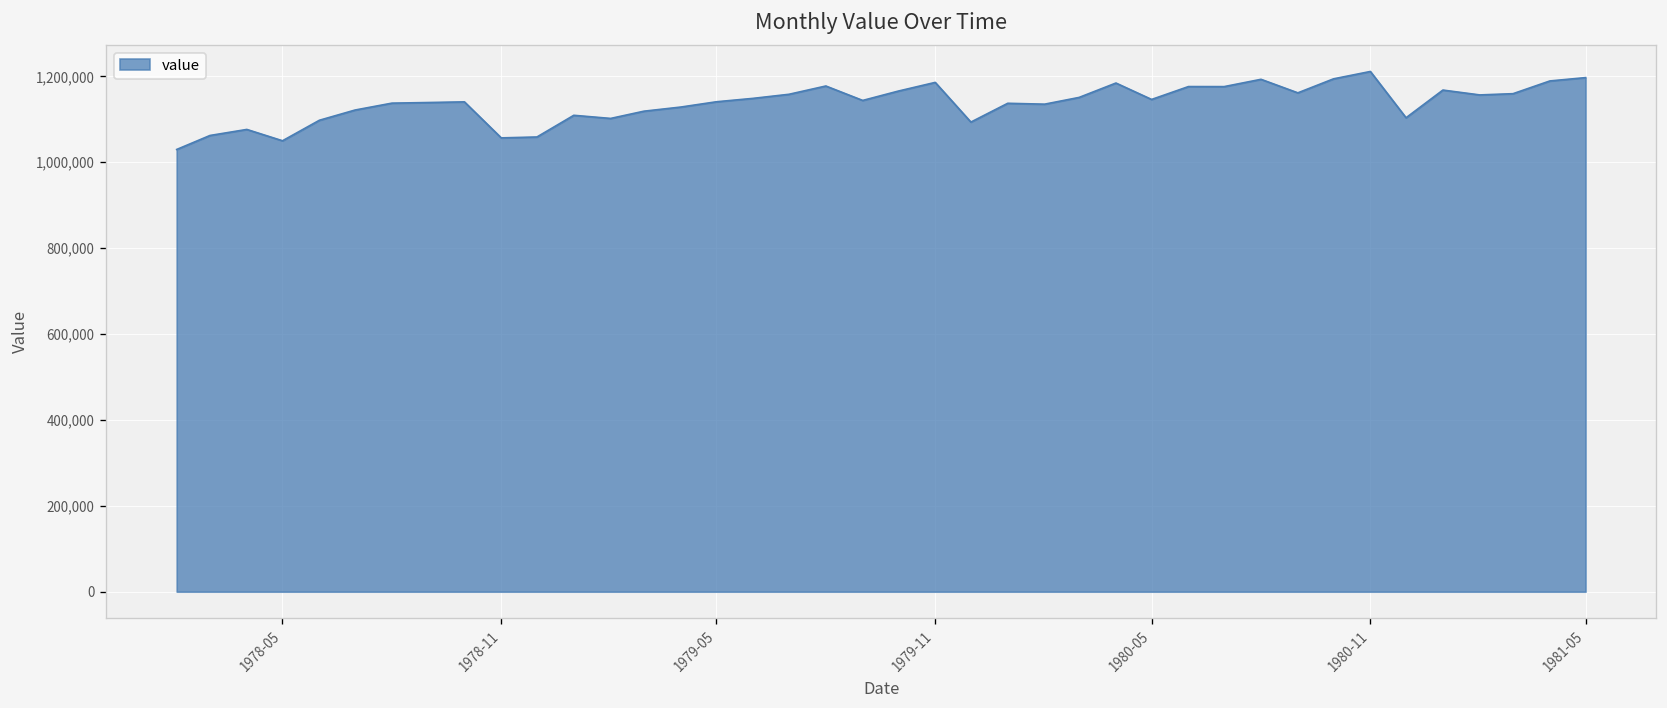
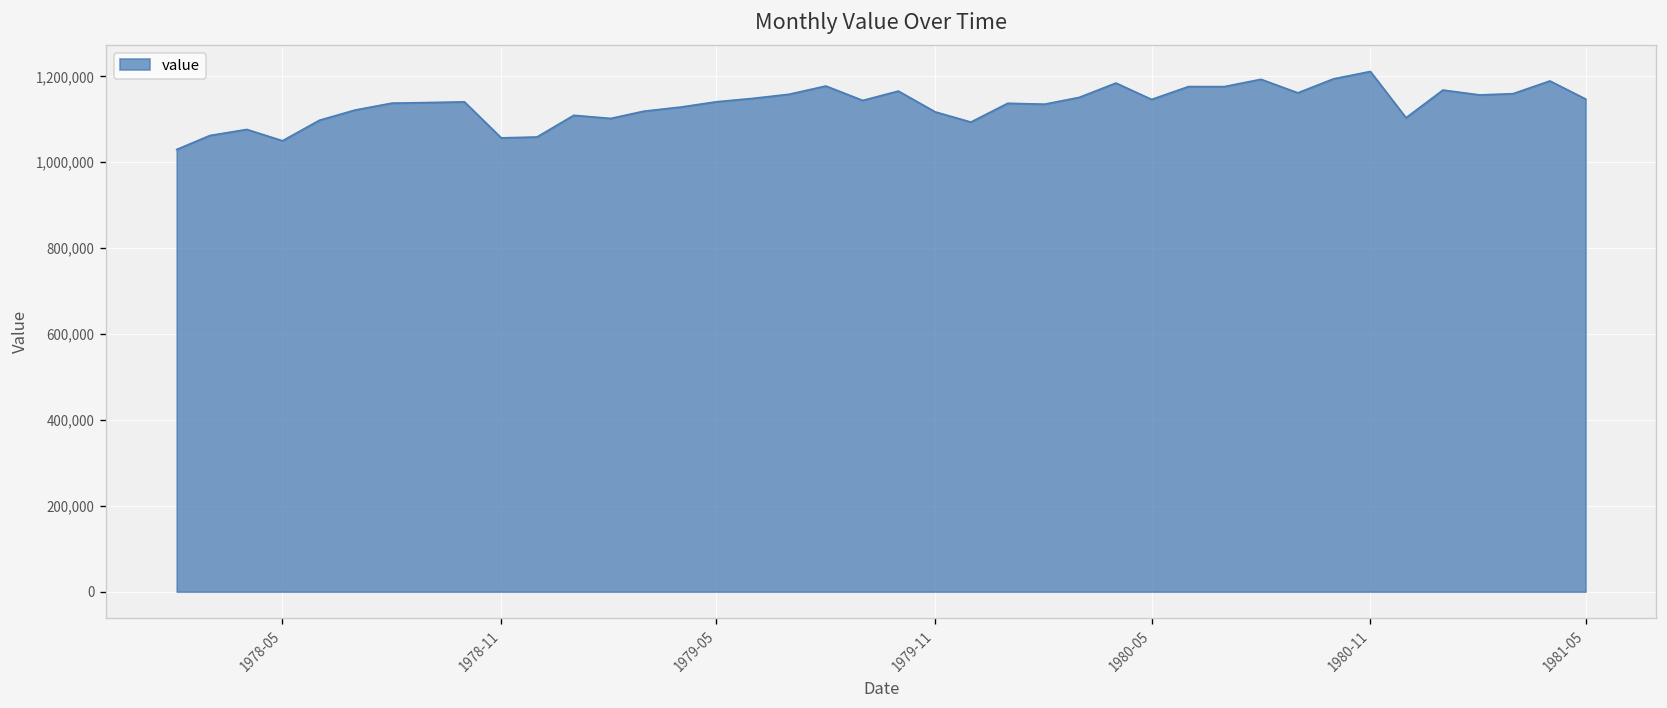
1979-11: 1,190,000 -> 1,120,000
1981-05: 1,200,000 -> 1,150,000
